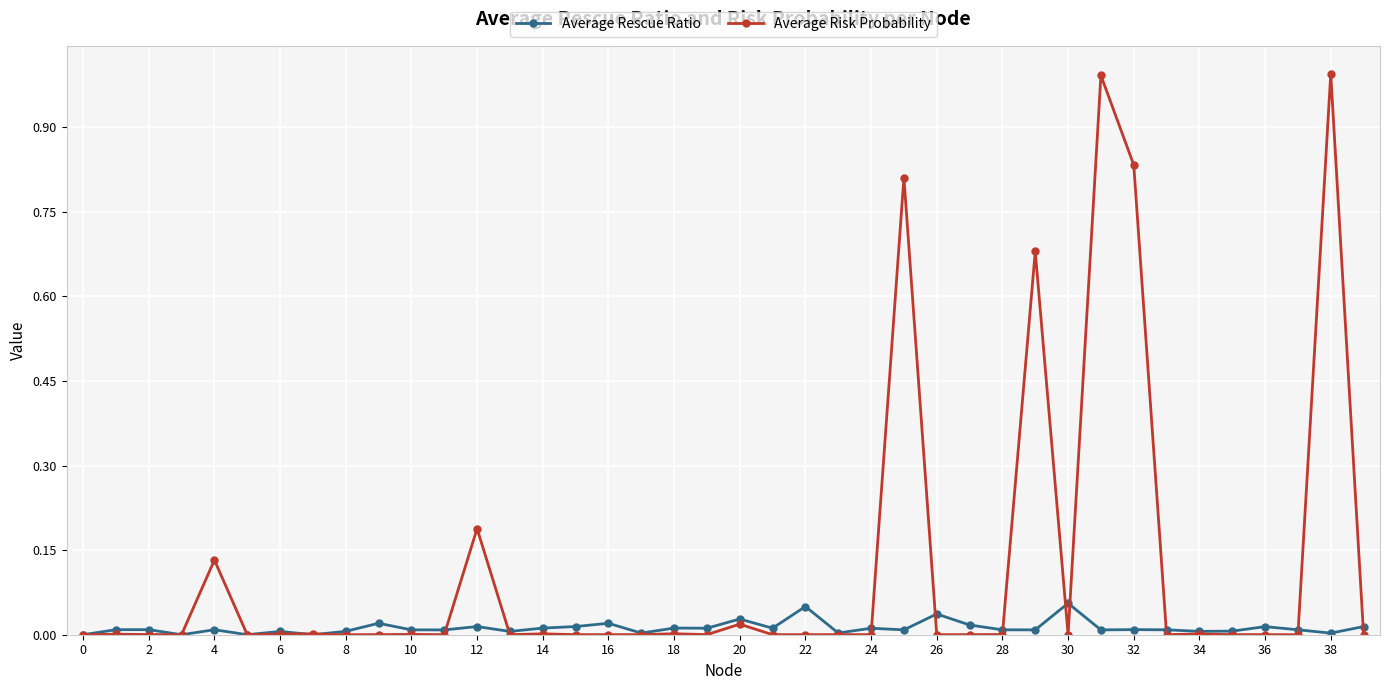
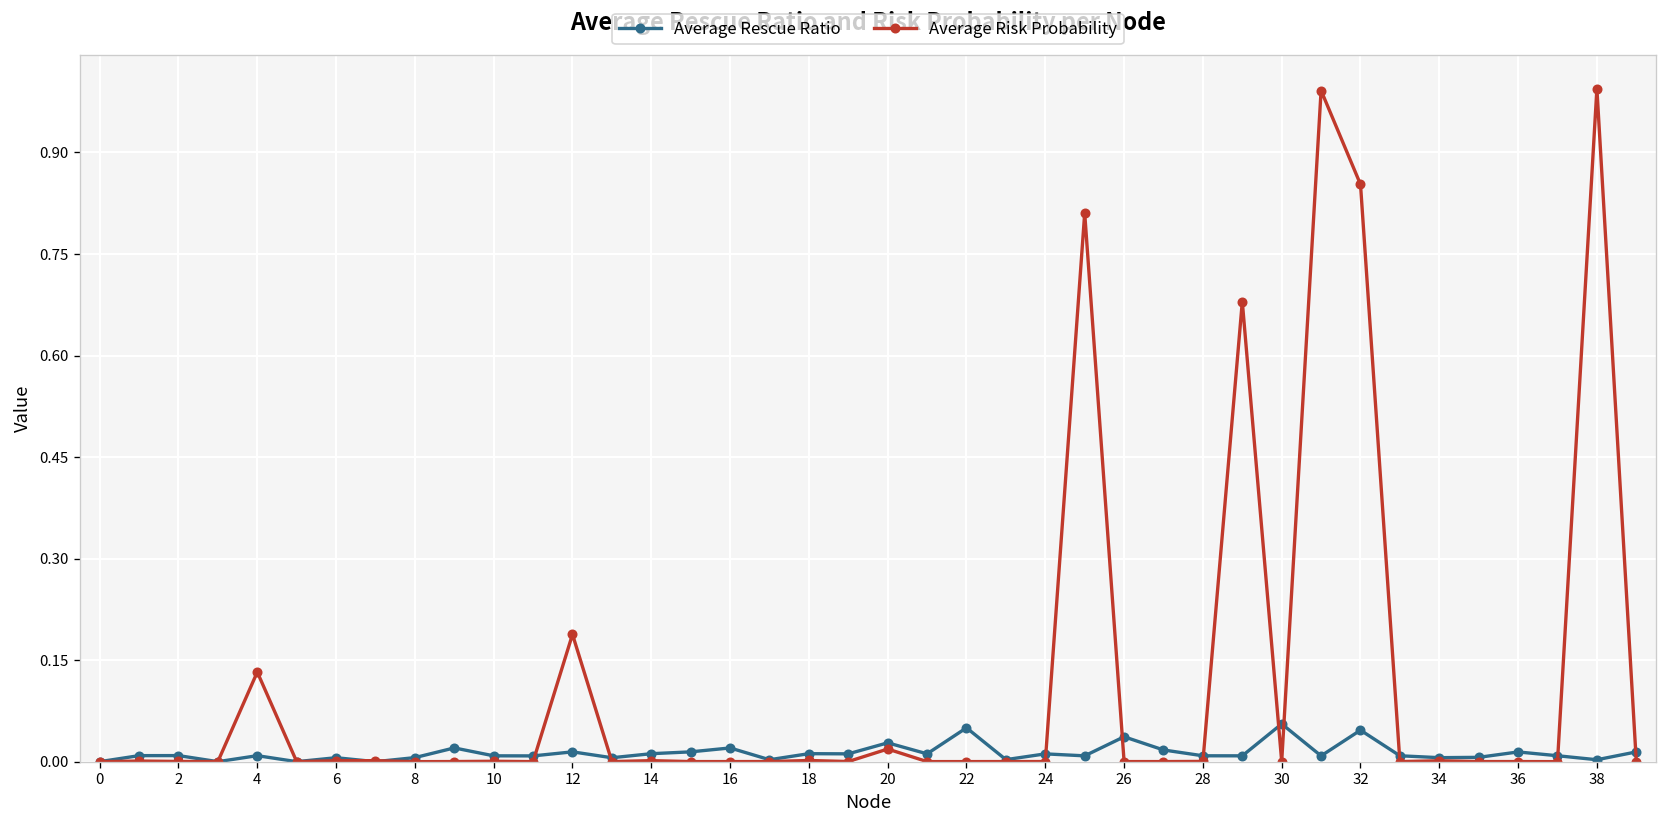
Average Rescue Ratio, 32: 0.01 -> 0.05
Average Risk Probability, 32: 0.83 -> 0.85
